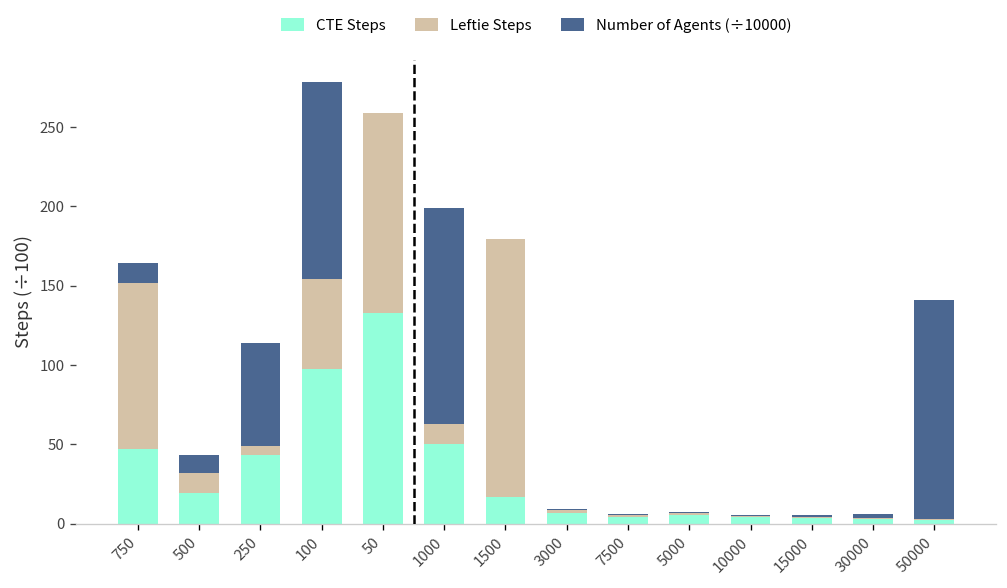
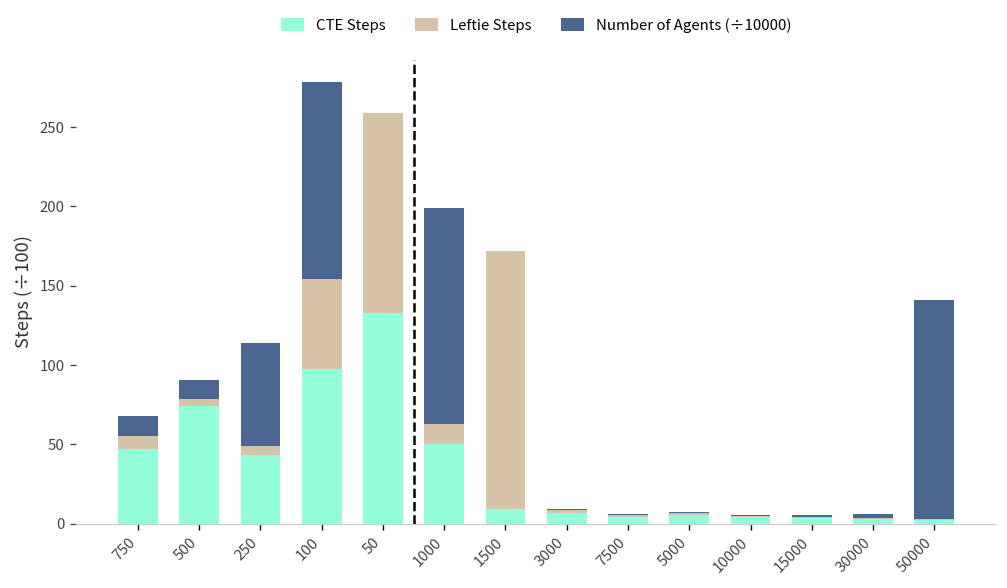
Leftie Steps, 750: 105 -> 8
CTE Steps, 500: 19 -> 74
Leftie Steps, 500: 13 -> 4
CTE Steps, 1500: 17 -> 10
